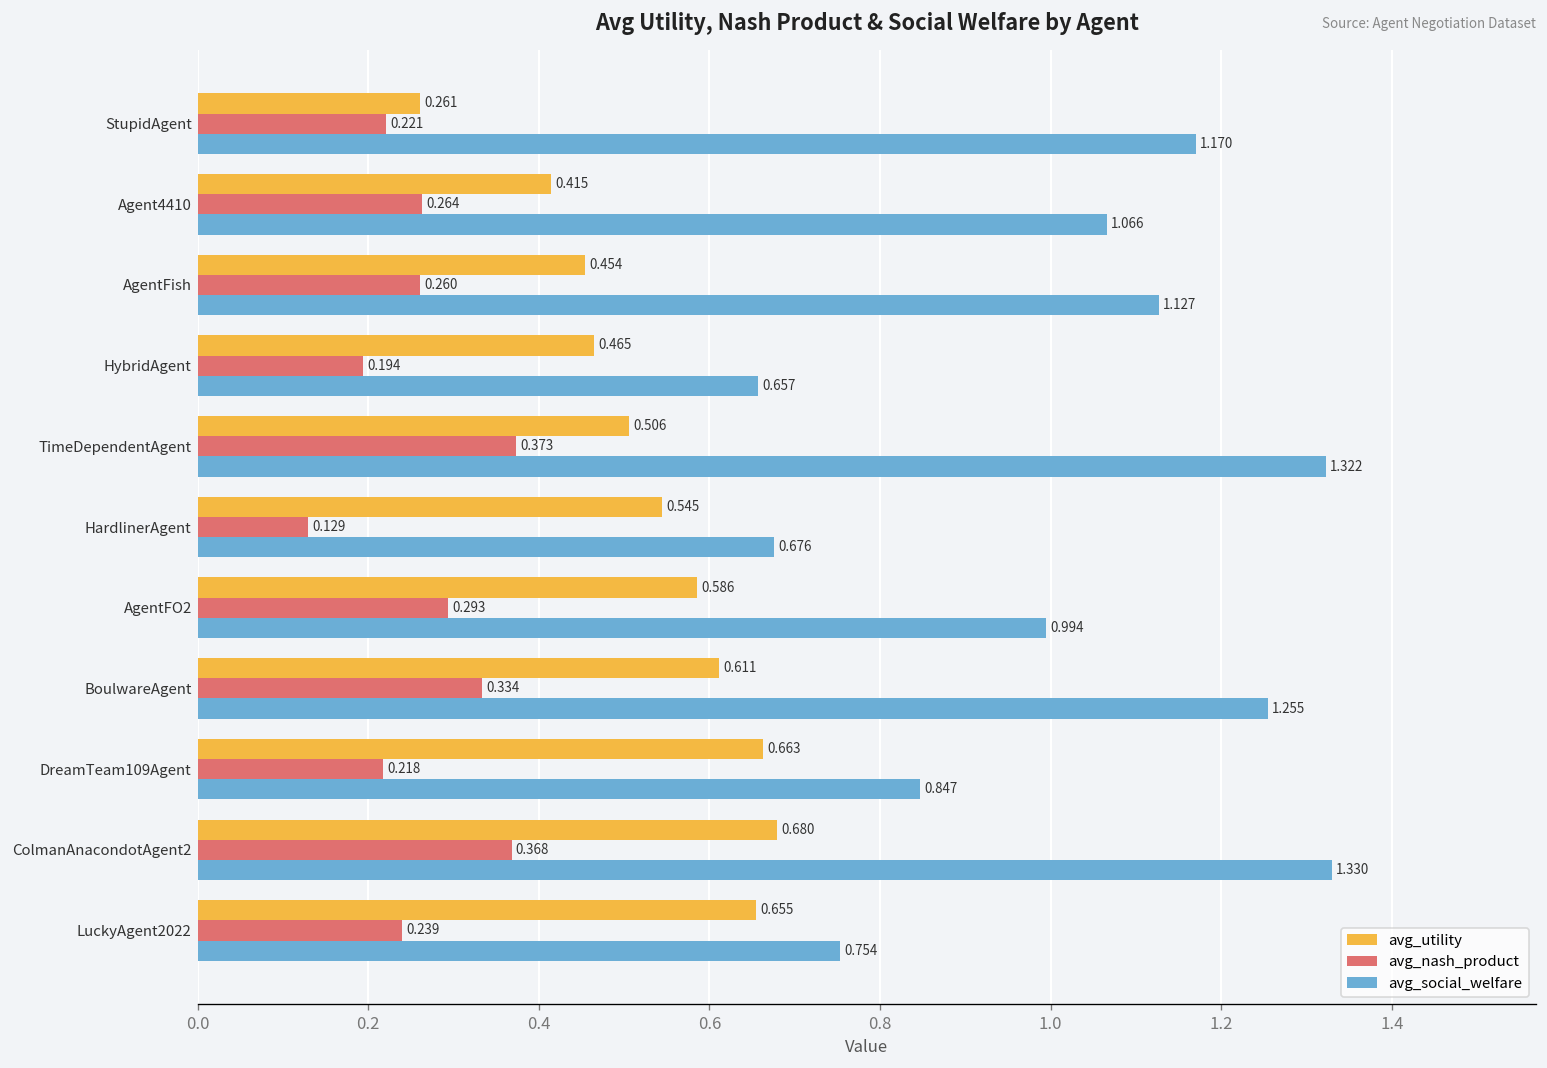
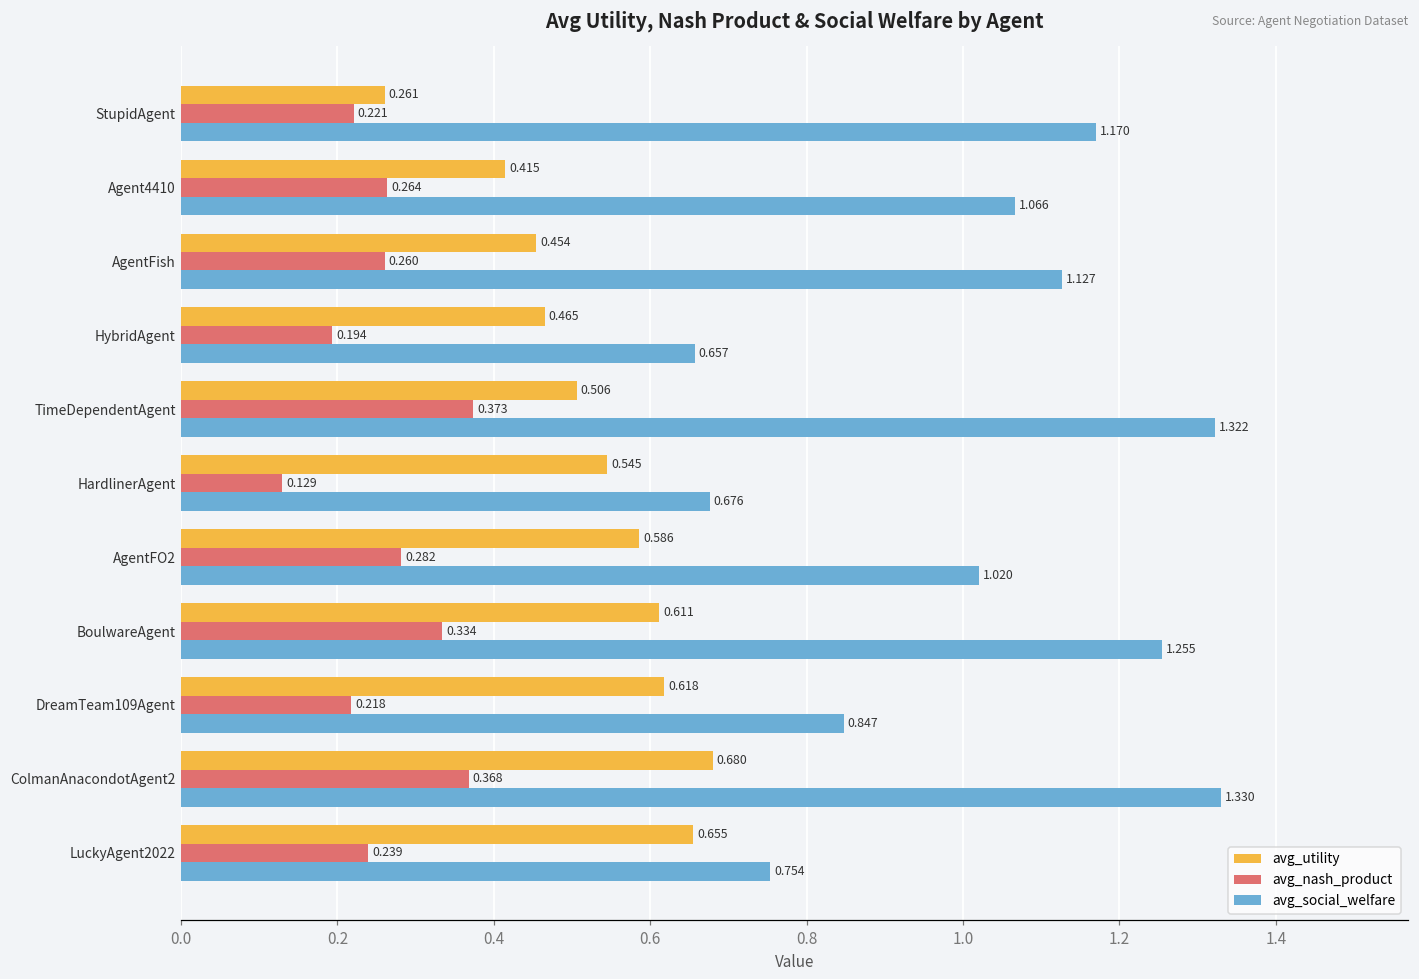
avg_nash_product, AgentFO2: 0.293 -> 0.282
avg_social_welfare, AgentFO2: 0.994 -> 1.020
avg_utility, DreamTeam109Agent: 0.663 -> 0.618
